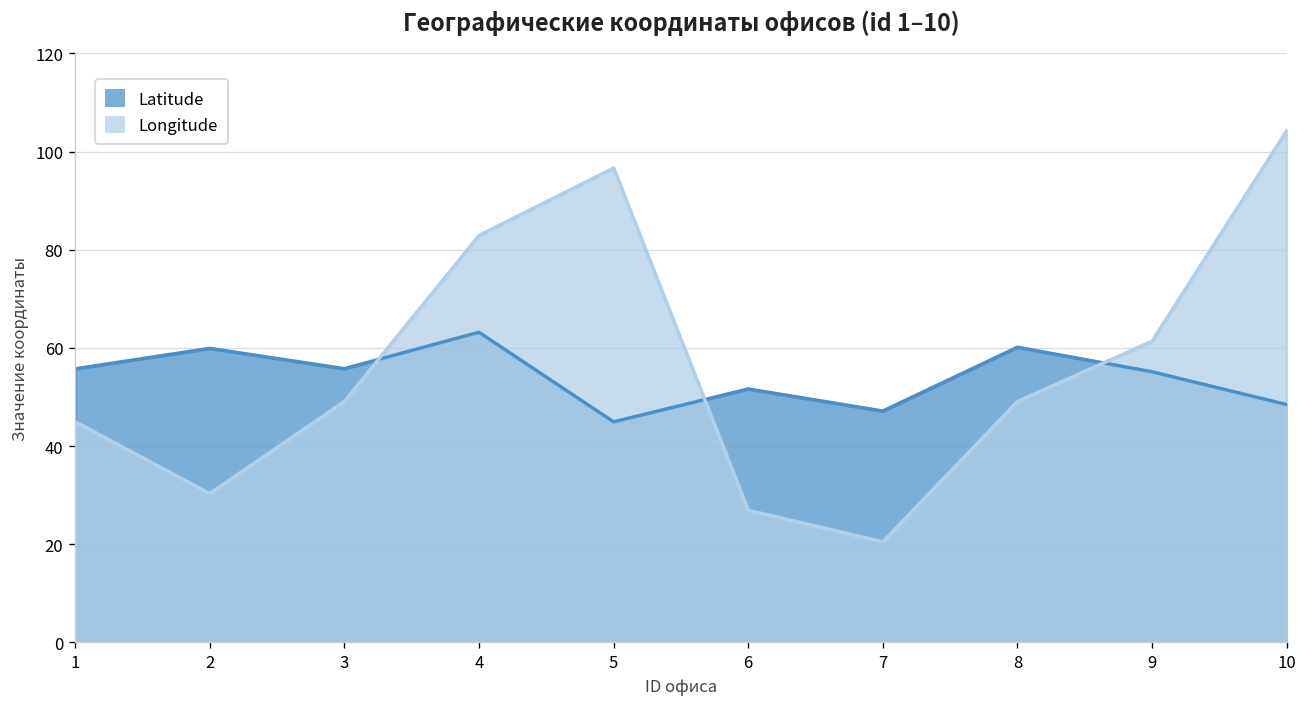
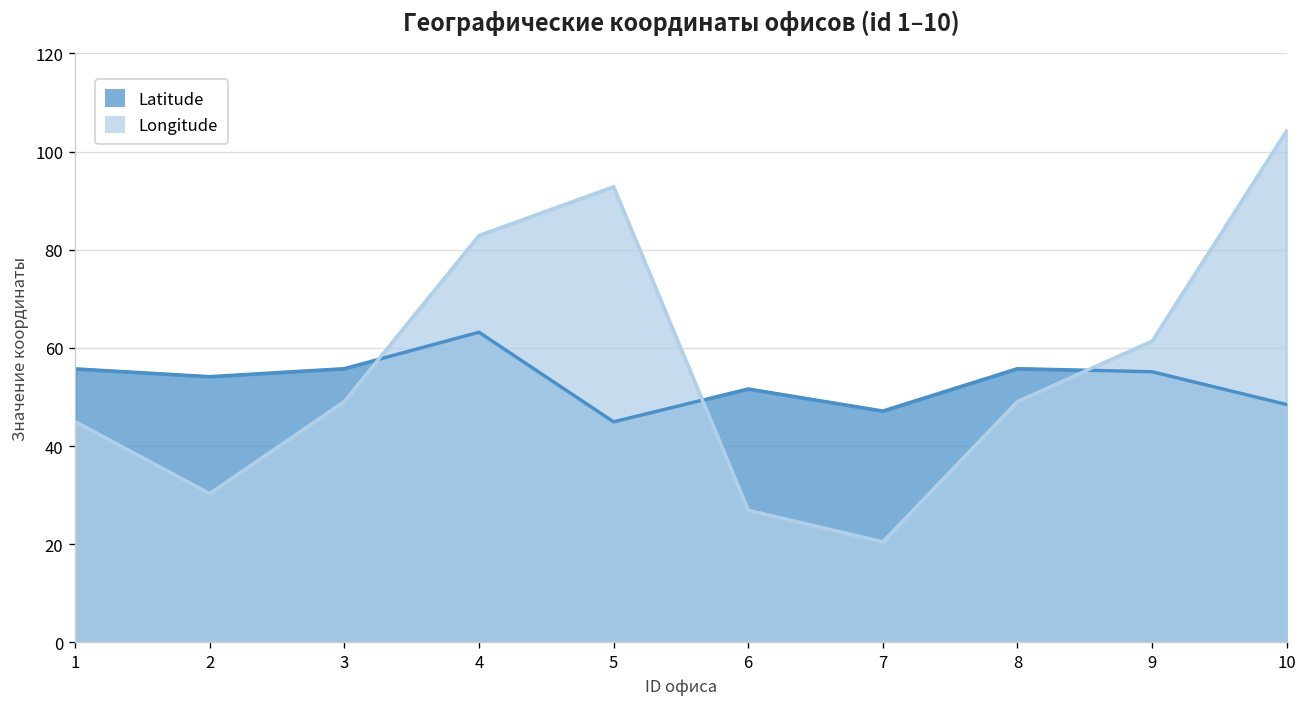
Latitude, 2: 60 -> 54
Longitude, 5: 97 -> 93
Latitude, 8: 60 -> 56
